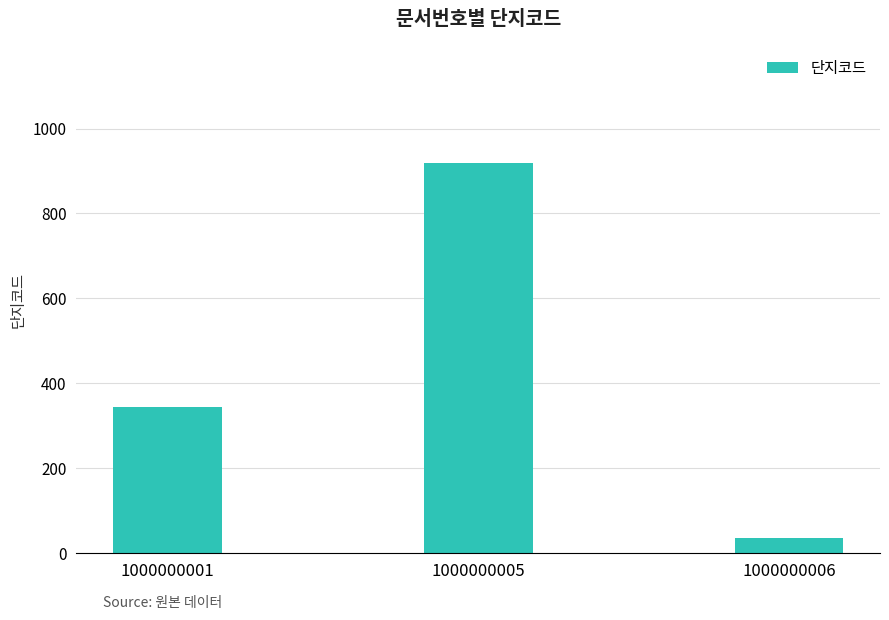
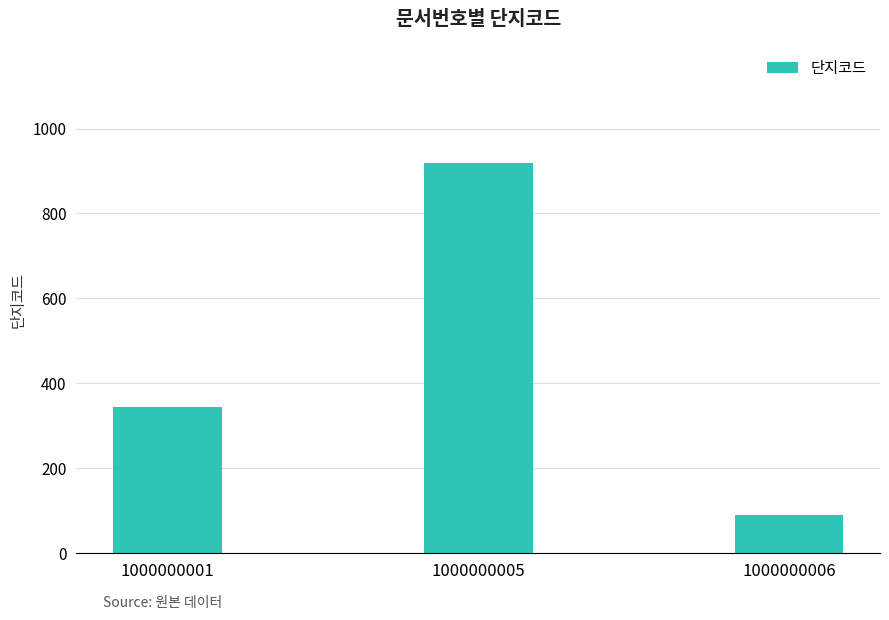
1000000006: 40 -> 90
